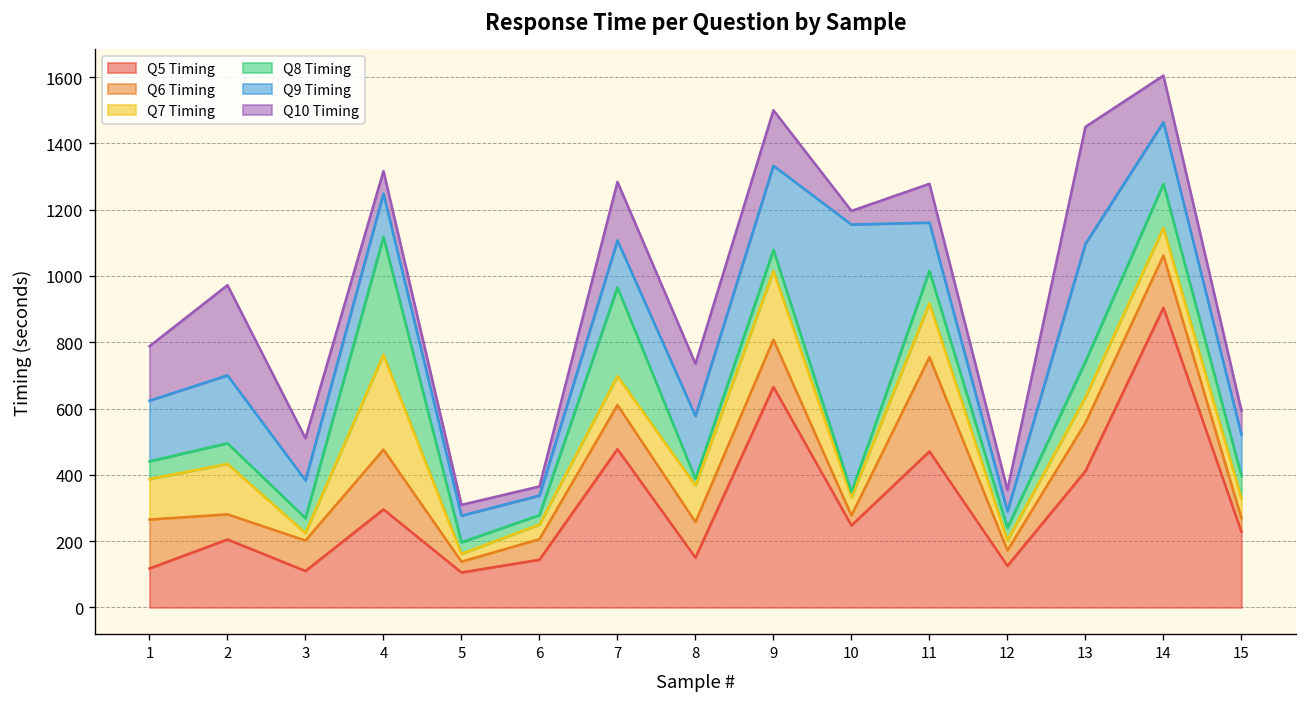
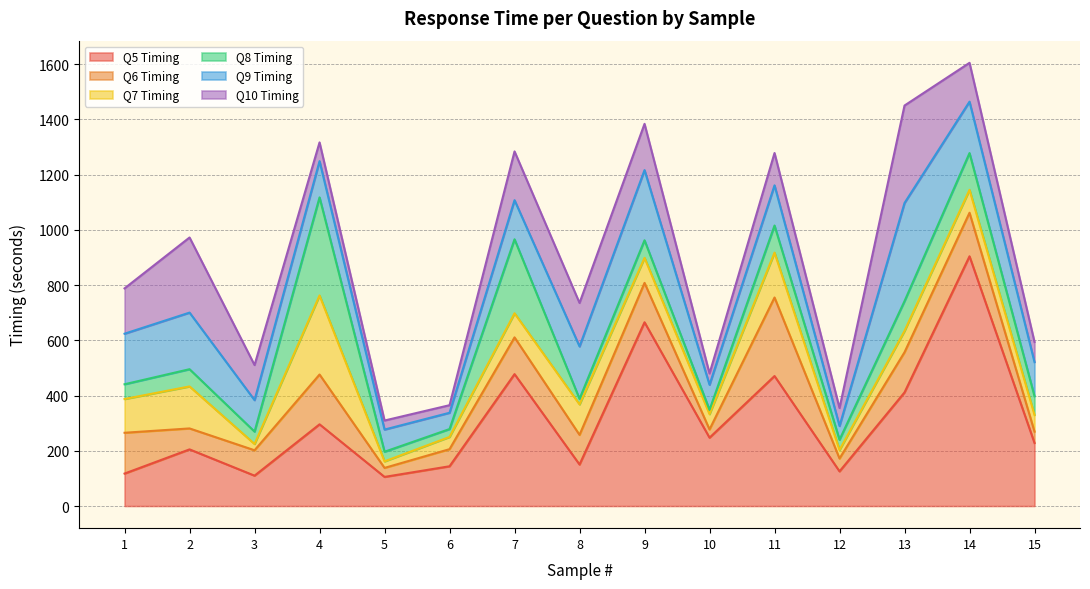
Q7 Timing, 9: 210 -> 90
Q9 Timing, 10: 810 -> 90
